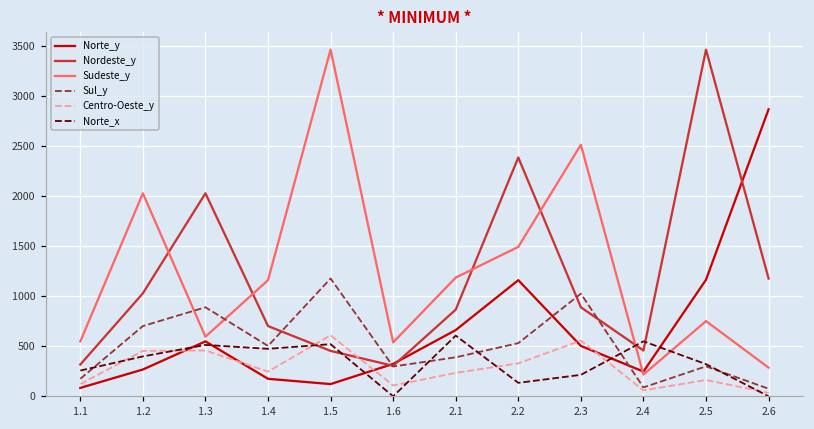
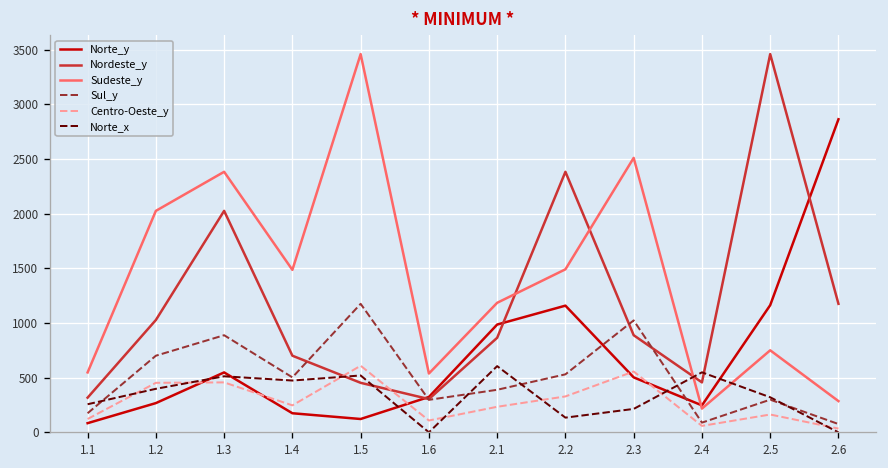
Sudeste_y, 1.3: 600 -> 2400
Sudeste_y, 1.4: 1200 -> 1500
Norte_y, 2.1: 700 -> 1000
